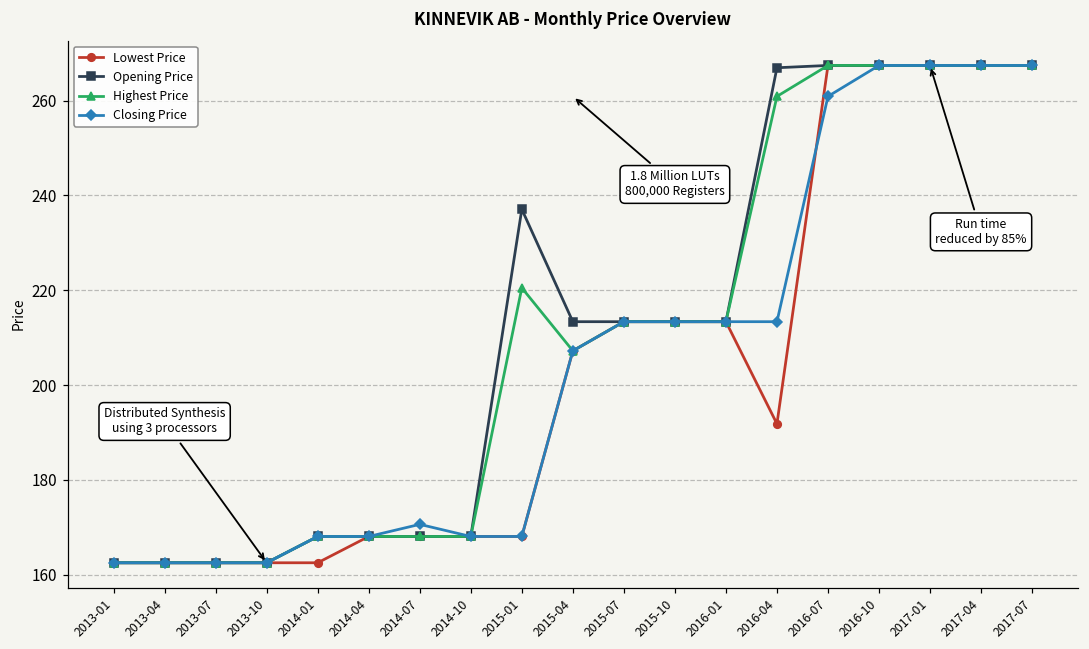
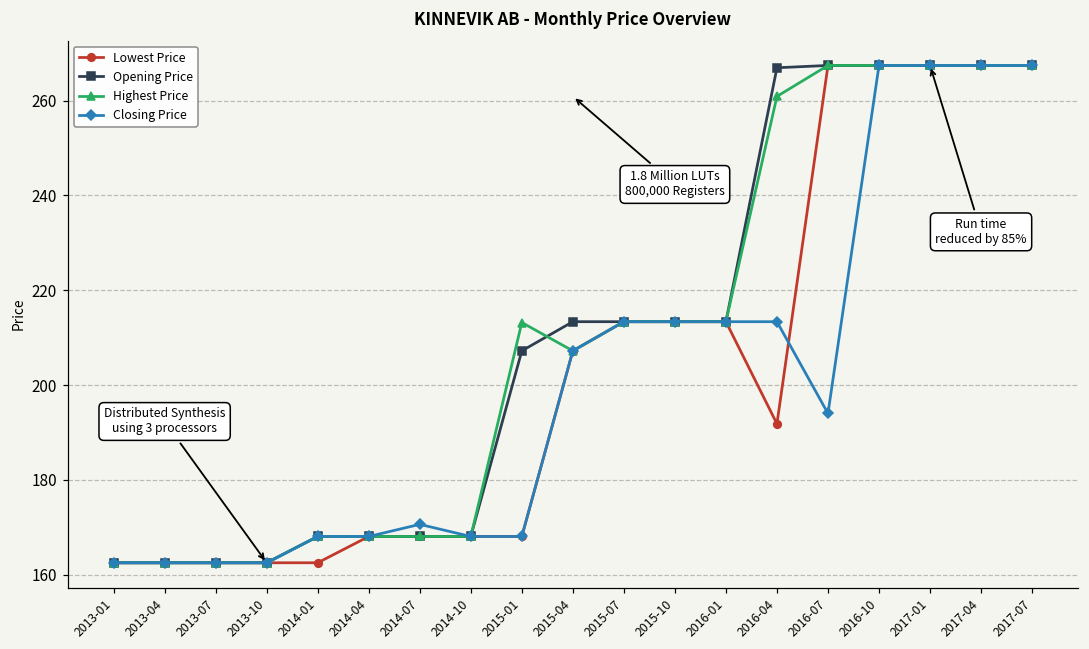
Opening Price, 2015-01: 237 -> 207
Highest Price, 2015-01: 221 -> 213
Closing Price, 2016-07: 261 -> 194
